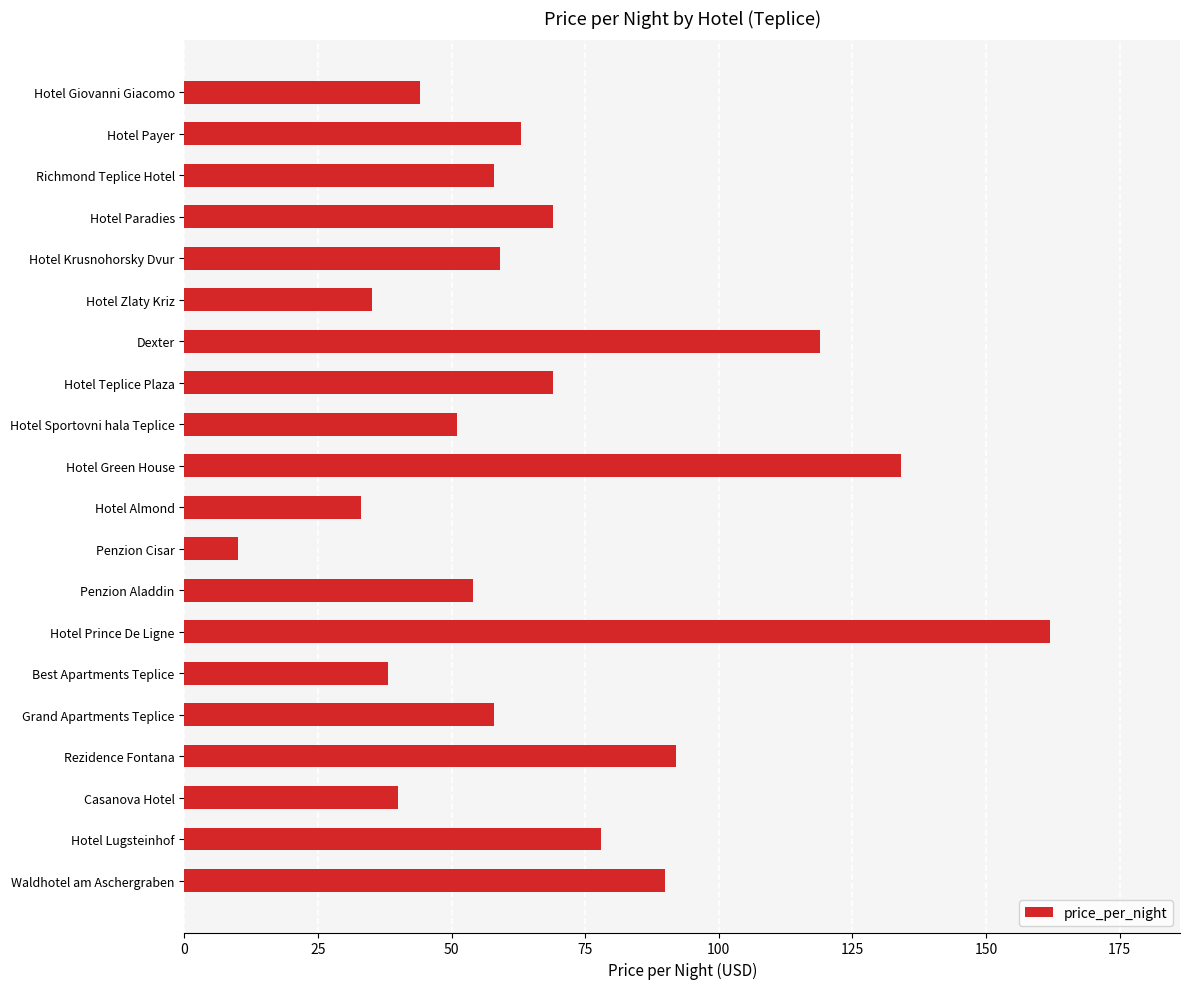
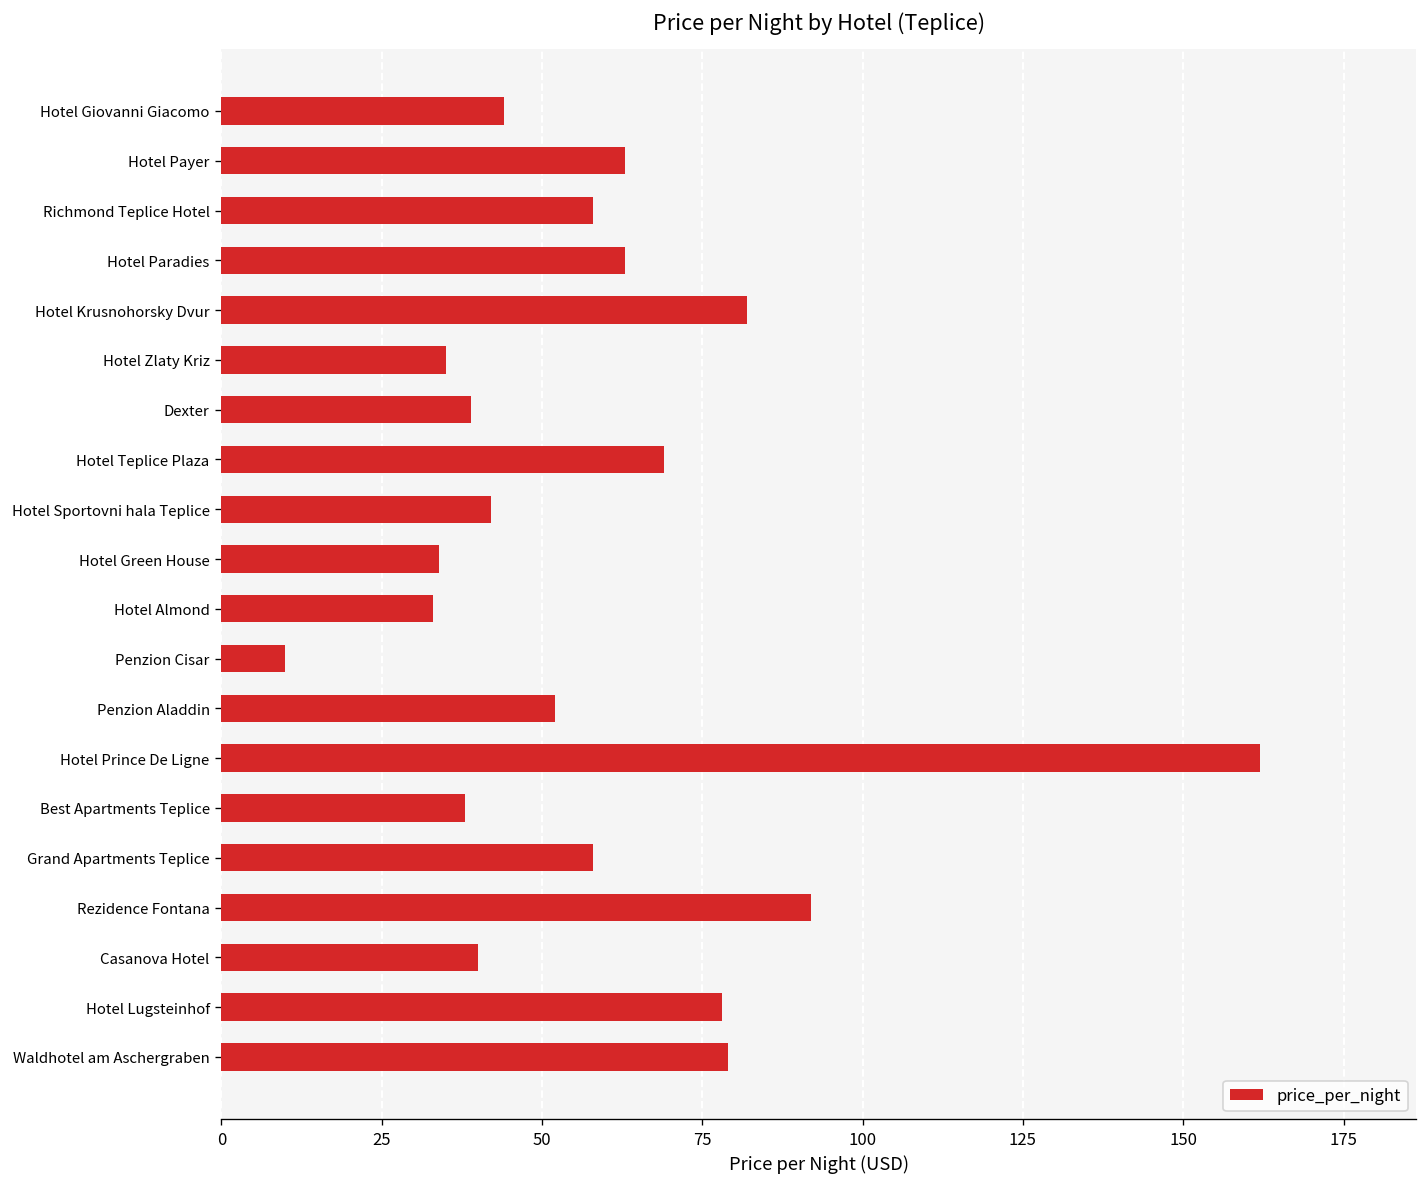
Hotel Paradies: 69 -> 63
Hotel Krusnohorsky Dvur: 59 -> 82
Dexter: 119 -> 39
Hotel Sportovni hala Teplice: 51 -> 42
Hotel Green House: 134 -> 34
Penzion Aladdin: 54 -> 52
Waldhotel am Aschergraben: 90 -> 79
